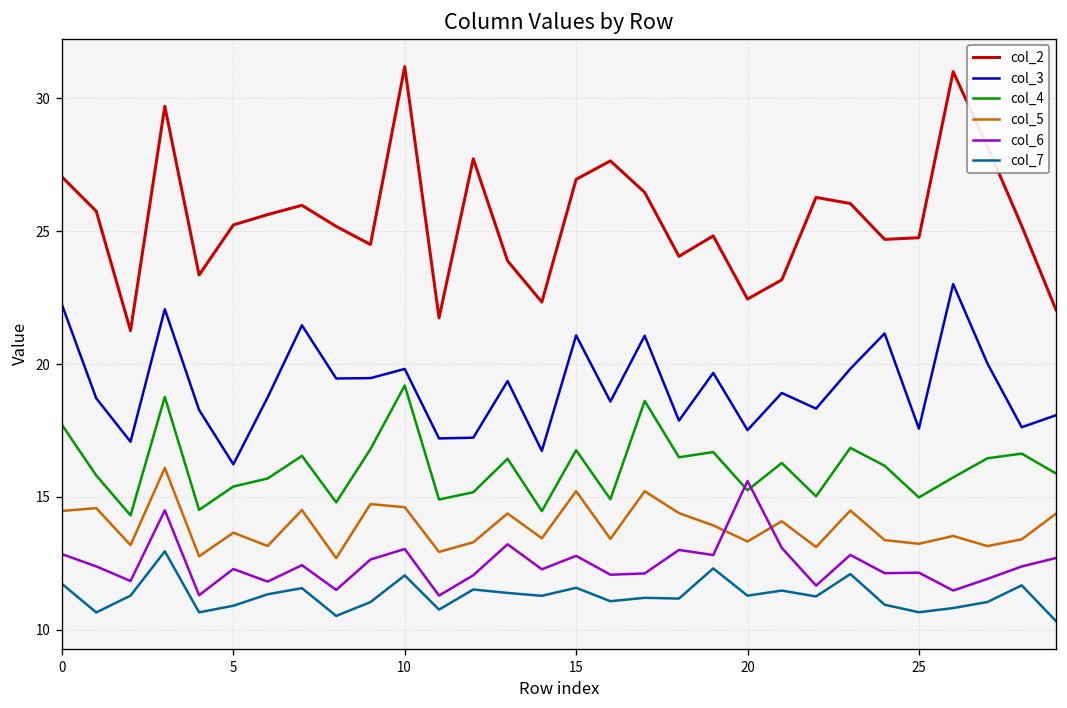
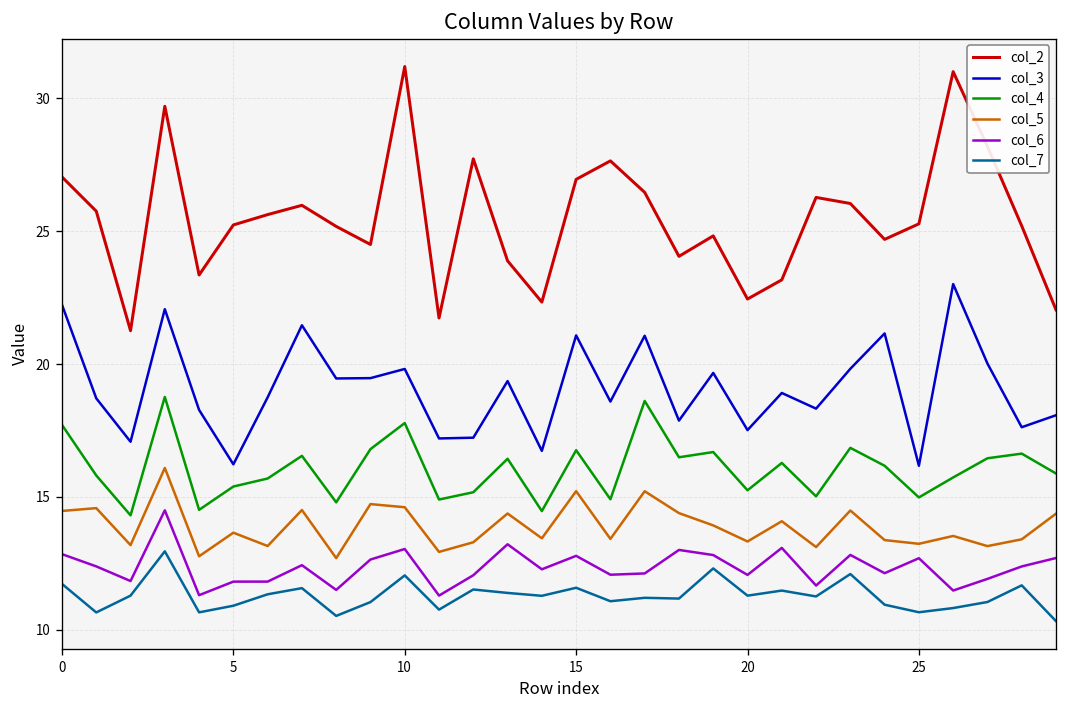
col_6, 5: 12.3 -> 11.8
col_4, 10: 19.2 -> 17.8
col_6, 20: 15.6 -> 12.1
col_2, 25: 24.8 -> 25.3
col_3, 25: 17.6 -> 16.2
col_6, 25: 12.1 -> 12.7
